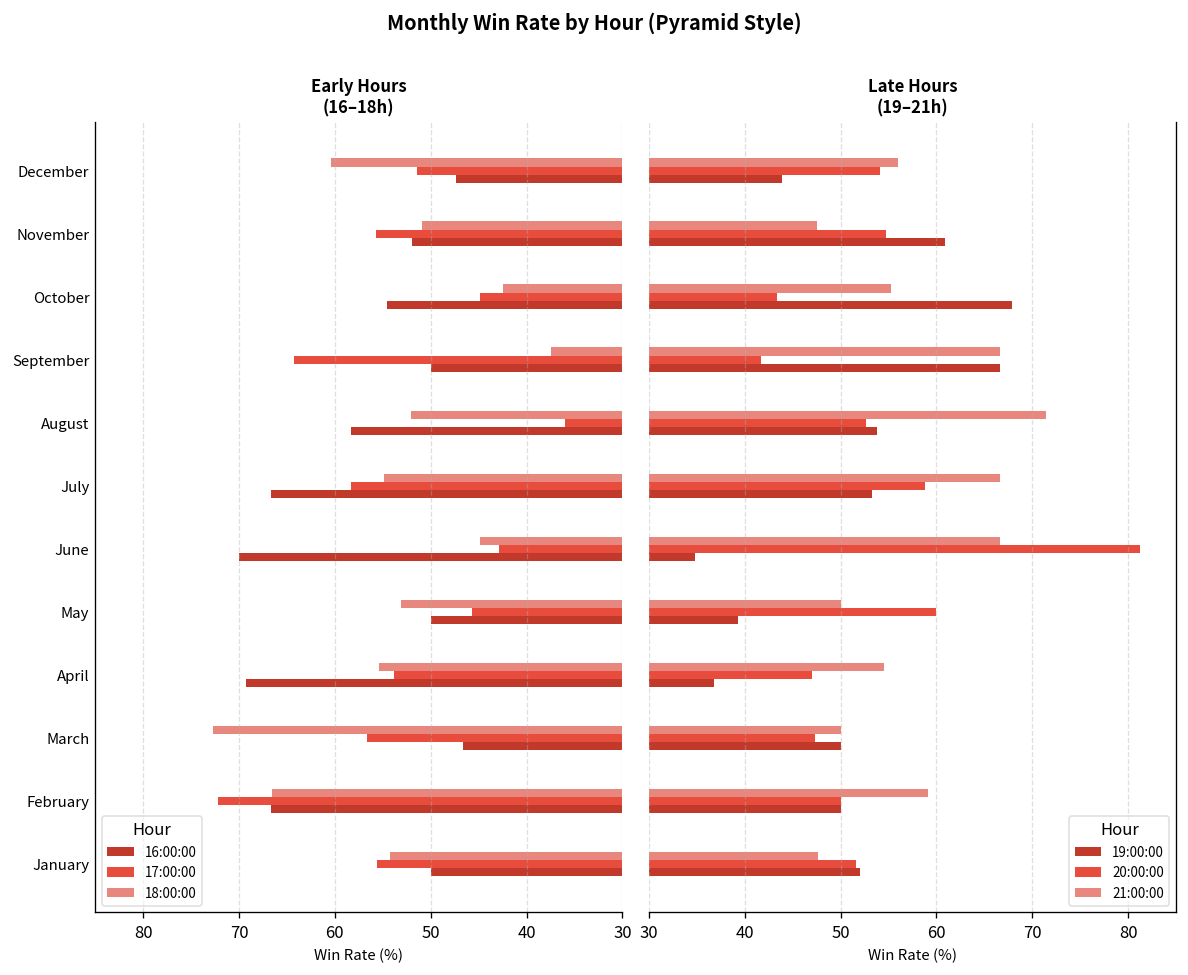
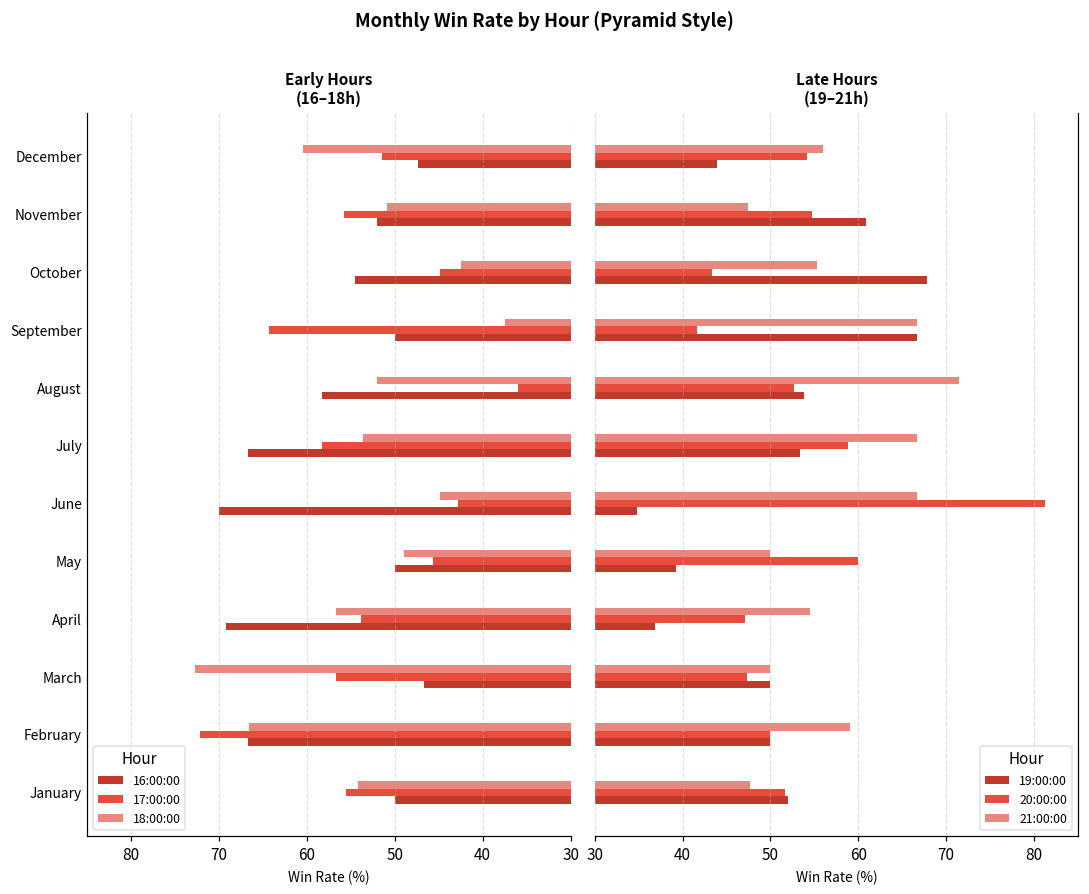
Early Hours (16–18h), 18:00:00, July: 55 -> 54
Early Hours (16–18h), 18:00:00, May: 53 -> 49
Early Hours (16–18h), 18:00:00, April: 55 -> 57
